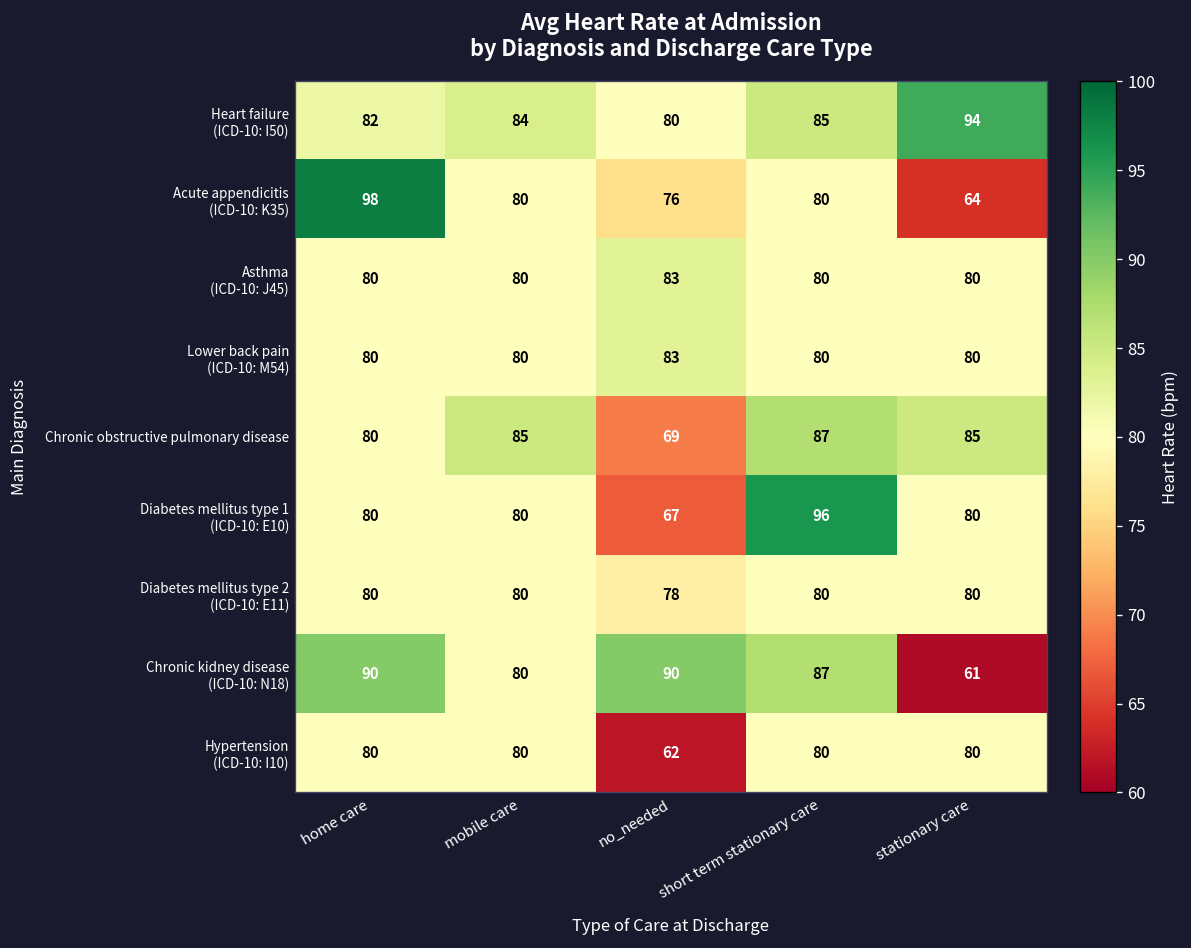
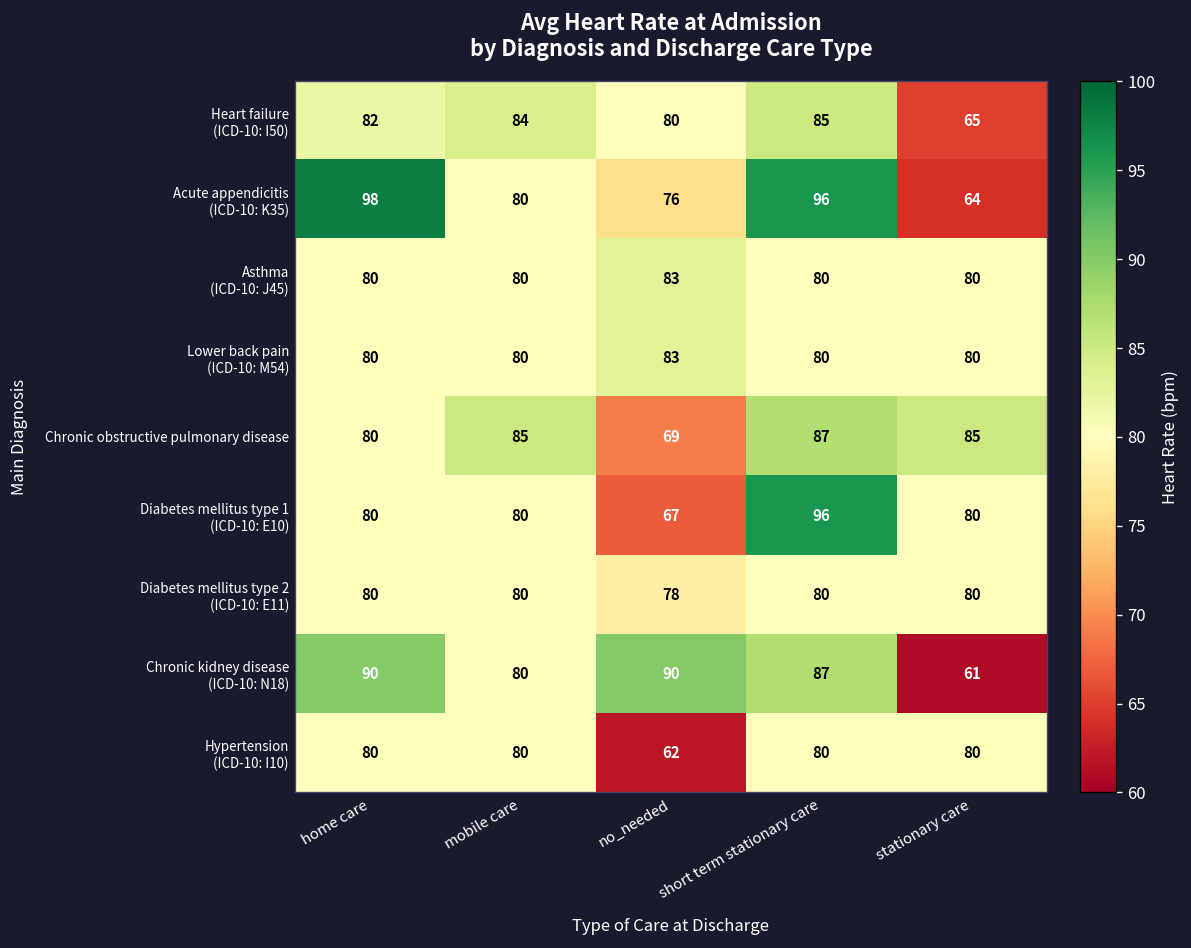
Heart failure (ICD-10: I50), stationary care: 94 -> 65
Acute appendicitis (ICD-10: K35), short term stationary care: 80 -> 96
